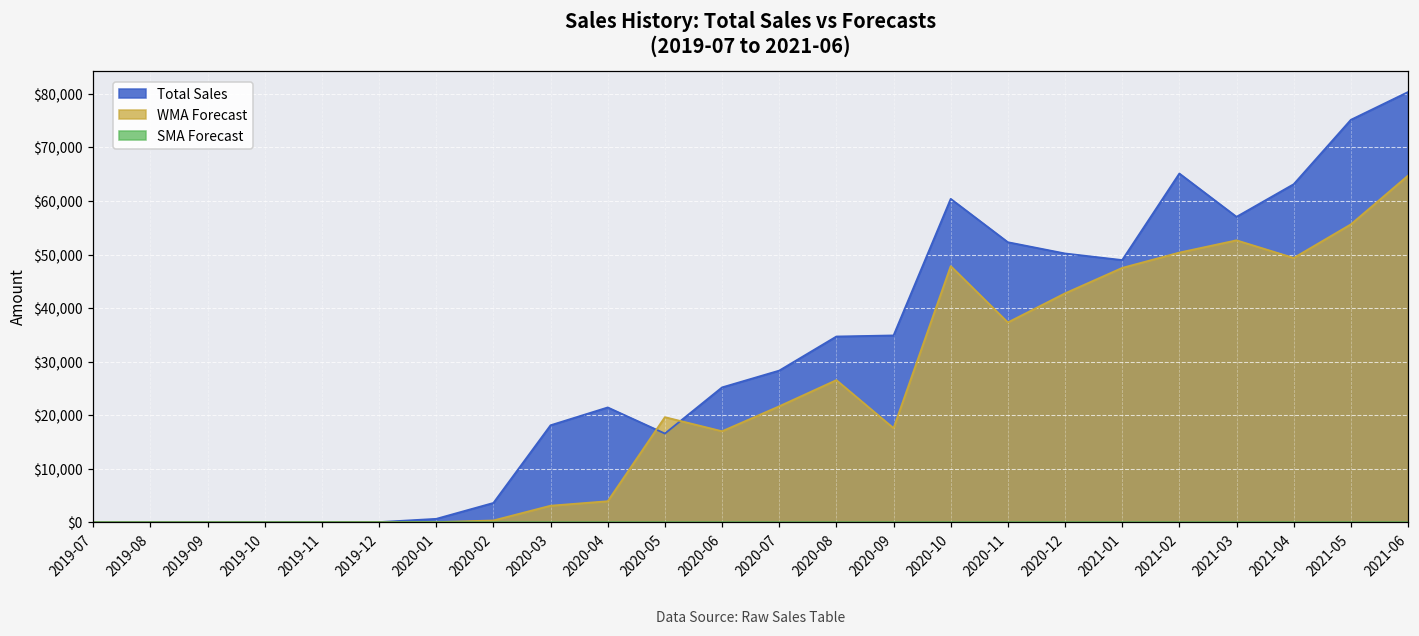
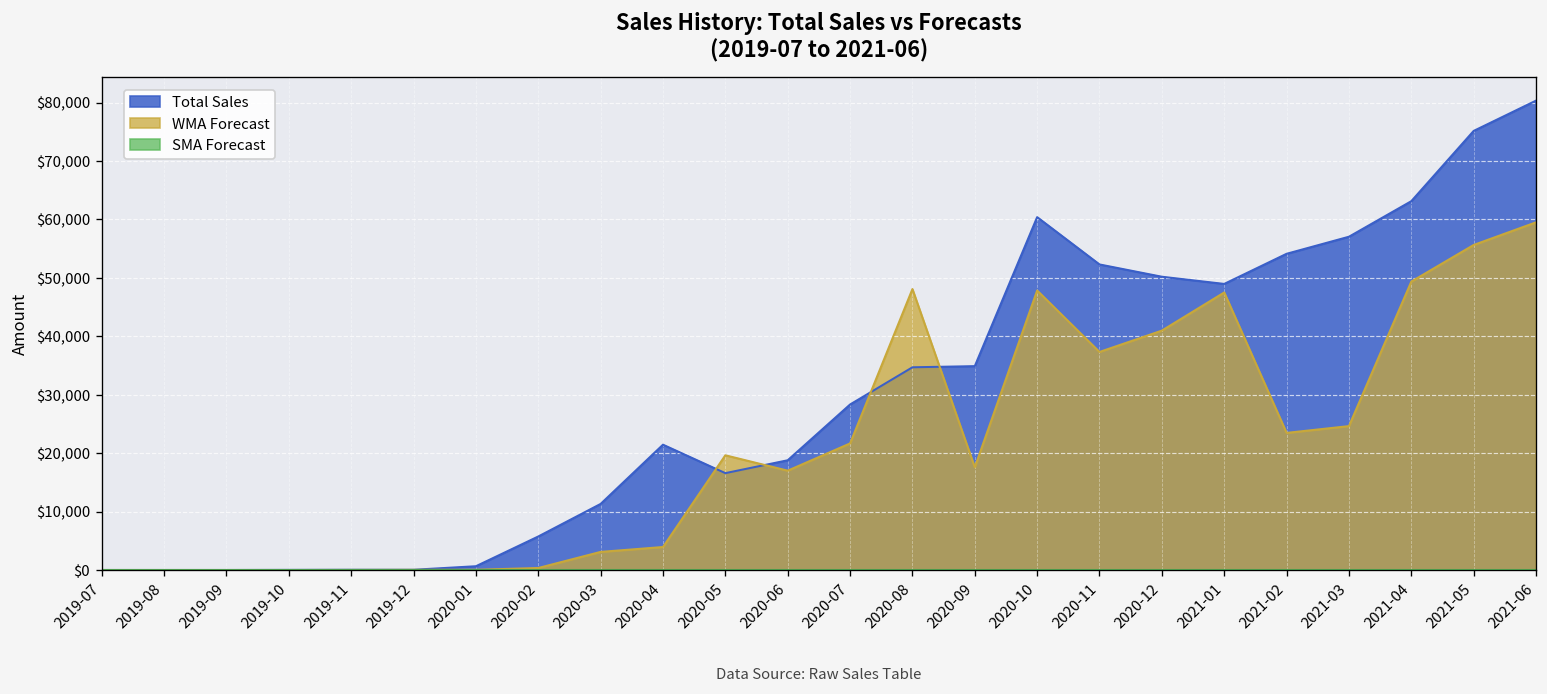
Total Sales, 2020-02: $4,000 -> $6,000
Total Sales, 2020-03: $18,000 -> $11,000
Total Sales, 2020-06: $25,000 -> $19,000
WMA Forecast, 2020-08: $27,000 -> $48,000
WMA Forecast, 2020-12: $43,000 -> $41,000
Total Sales, 2021-02: $65,000 -> $54,000
WMA Forecast, 2021-02: $50,000 -> $23,000
WMA Forecast, 2021-03: $53,000 -> $25,000
WMA Forecast, 2021-06: $65,000 -> $60,000
